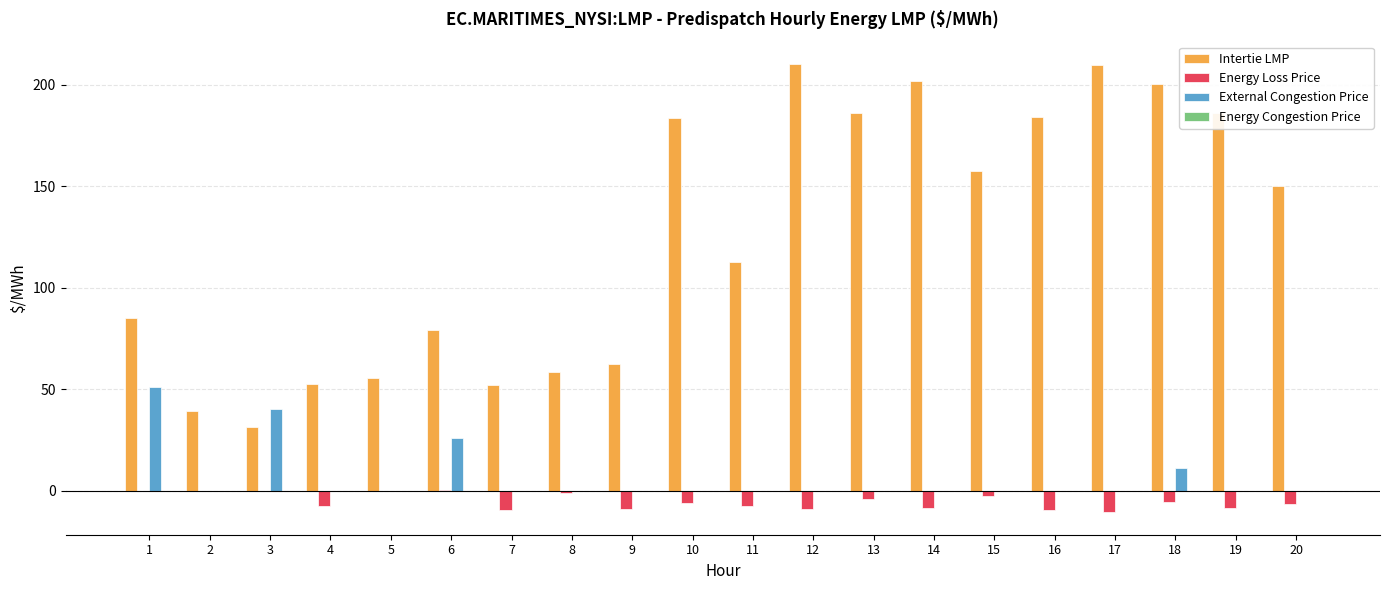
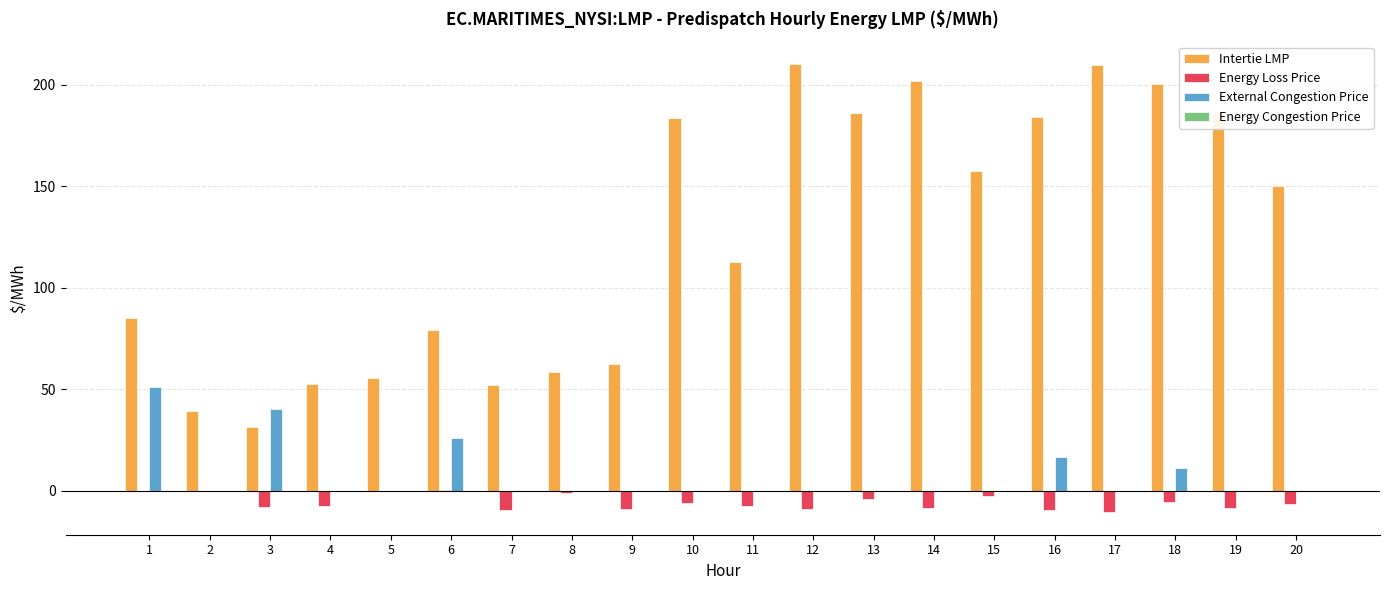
Energy Loss Price, 3: 0 -> -8
External Congestion Price, 16: 0 -> 17
